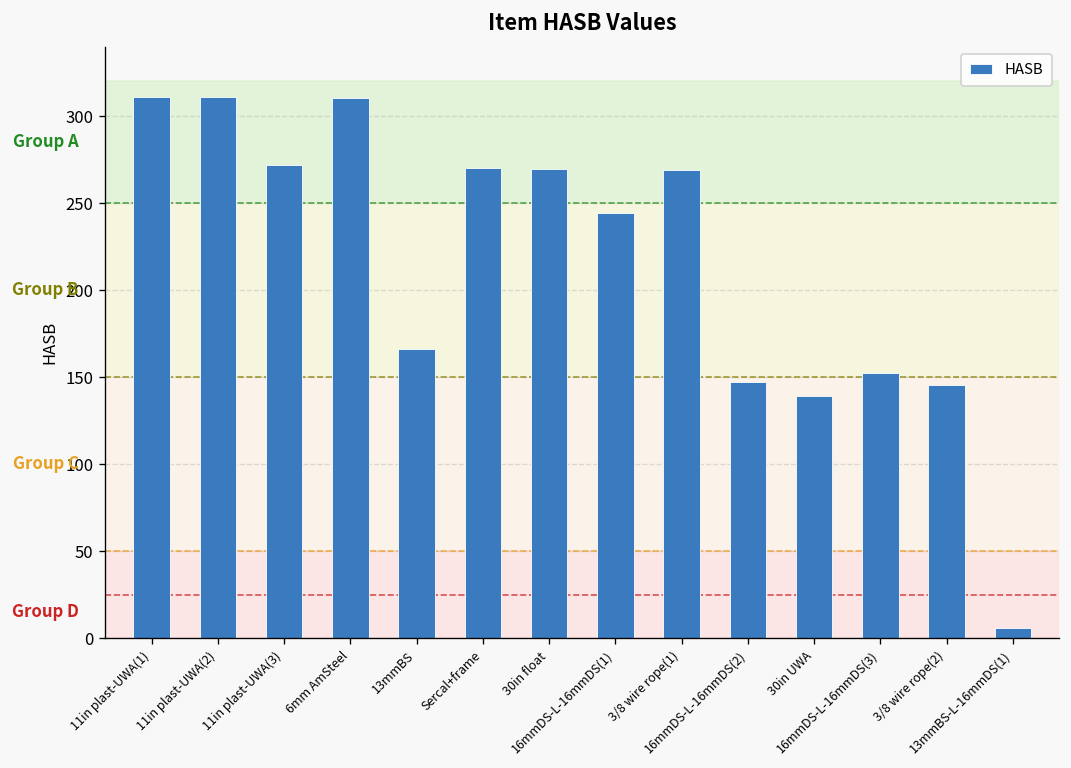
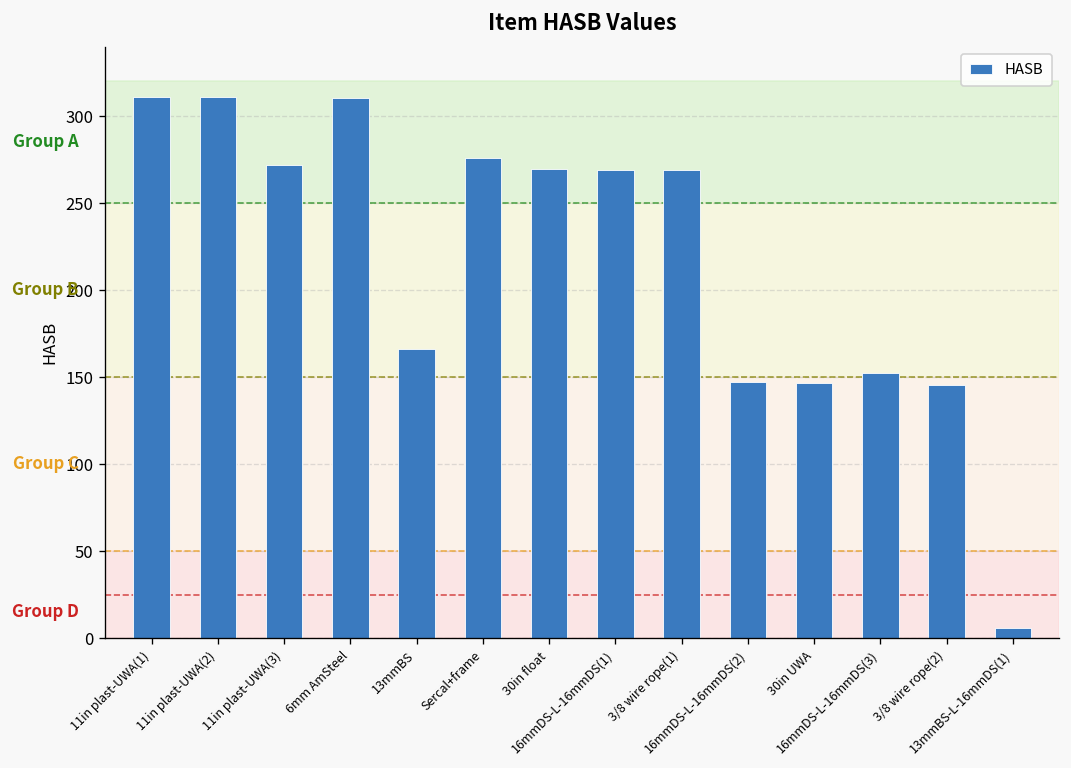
Sercal+frame: 270 -> 276
16mmDS-L-16mmDS(1): 244 -> 269
30in UWA: 139 -> 147
